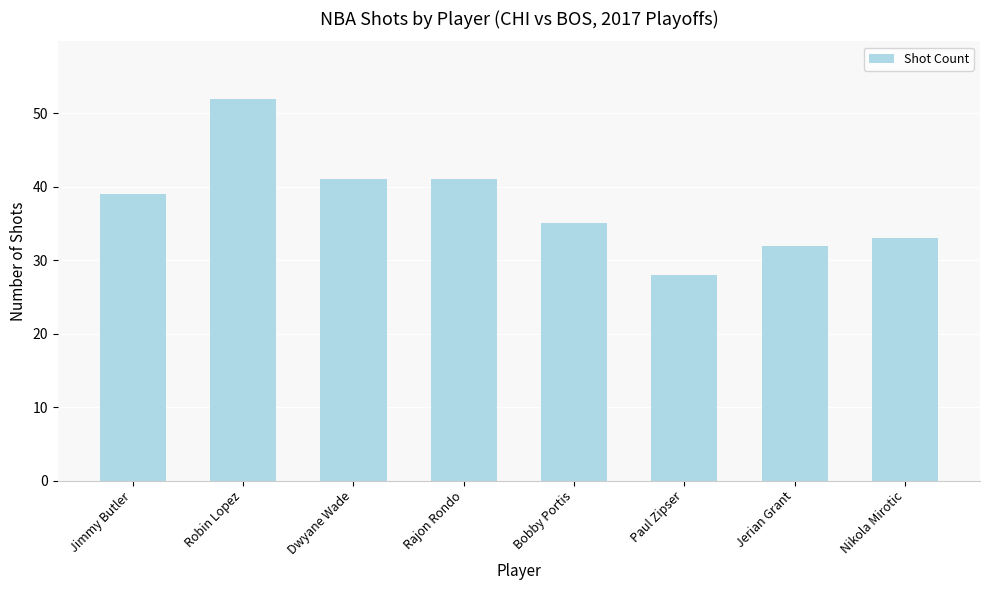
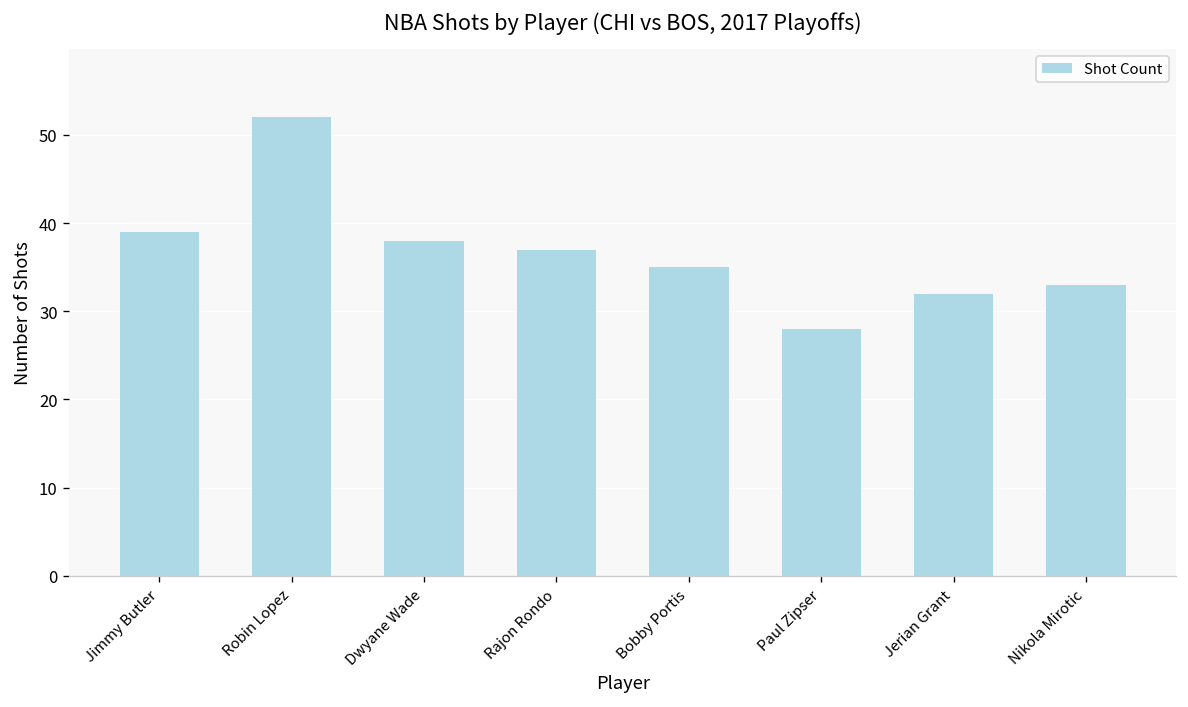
Dwyane Wade: 41 -> 38
Rajon Rondo: 41 -> 37
